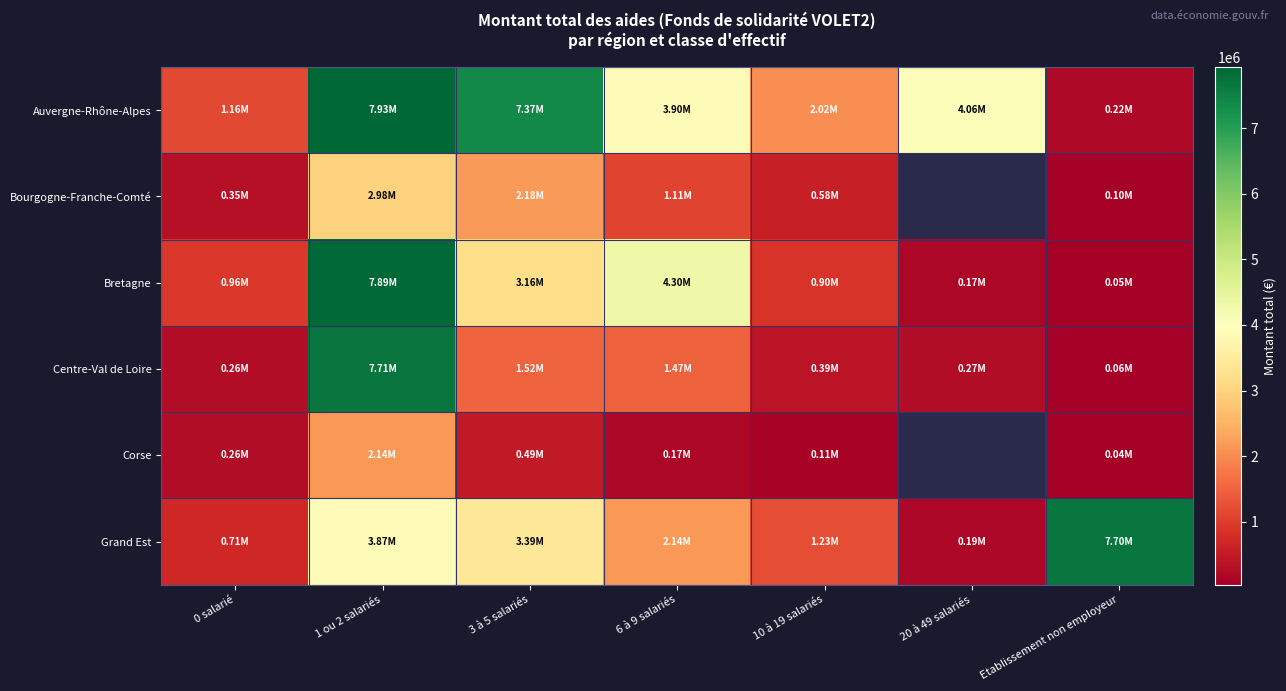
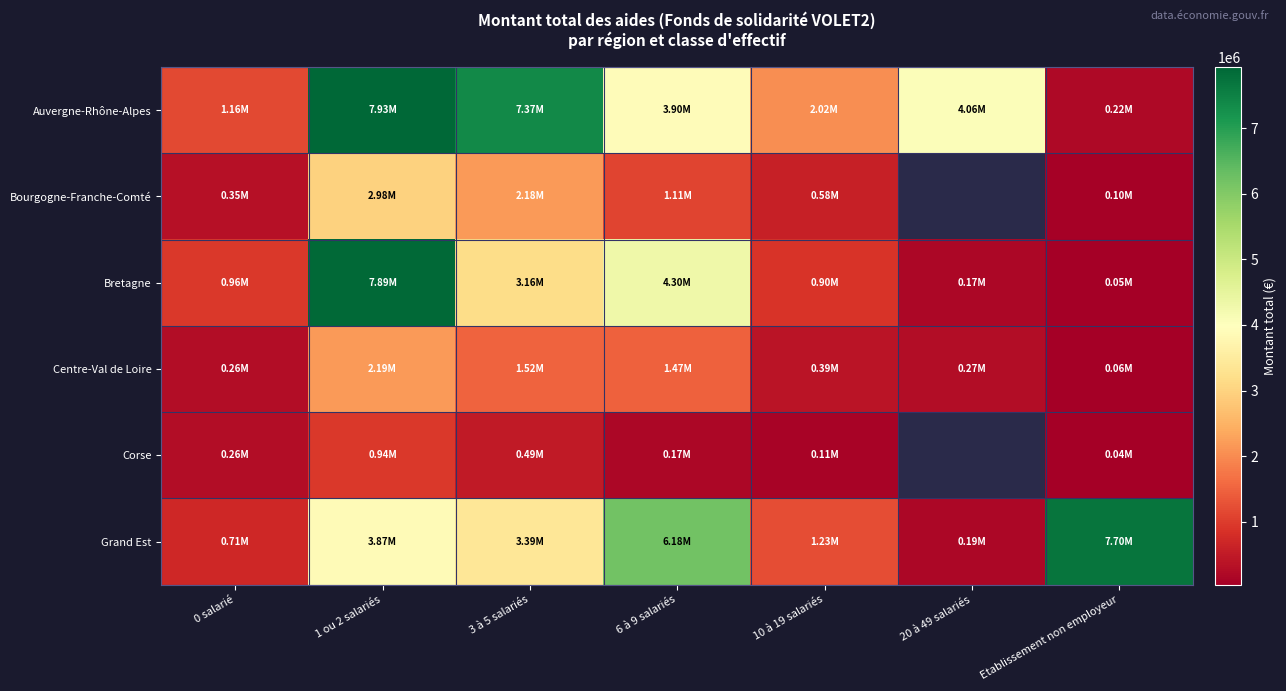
Centre-Val de Loire, 1 ou 2 salariés: 7.71M -> 2.19M
Corse, 1 ou 2 salariés: 2.14M -> 0.94M
Grand Est, 6 à 9 salariés: 2.14M -> 6.18M
